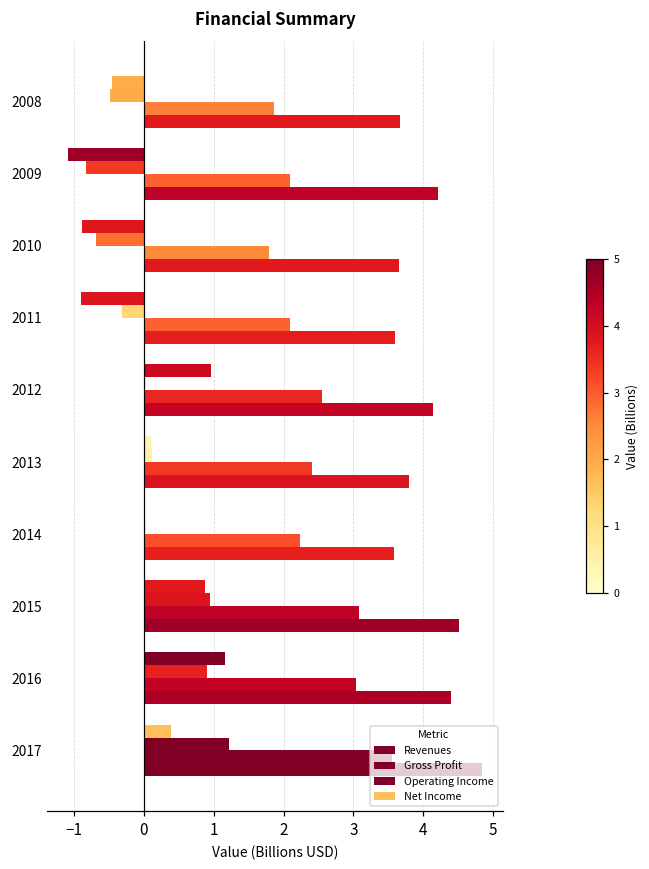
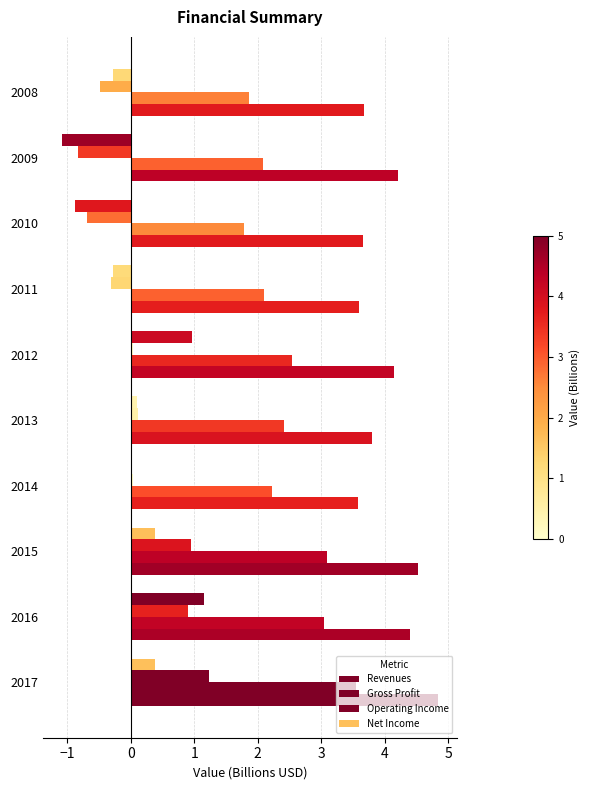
Net Income, 2008: -0.5 -> -0.3
Net Income, 2011: -0.9 -> -0.3
Net Income, 2015: 0.9 -> 0.4
